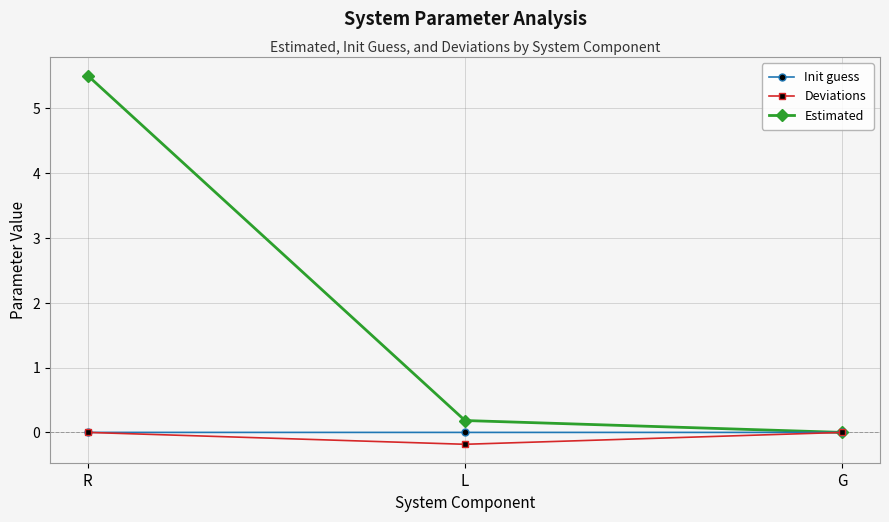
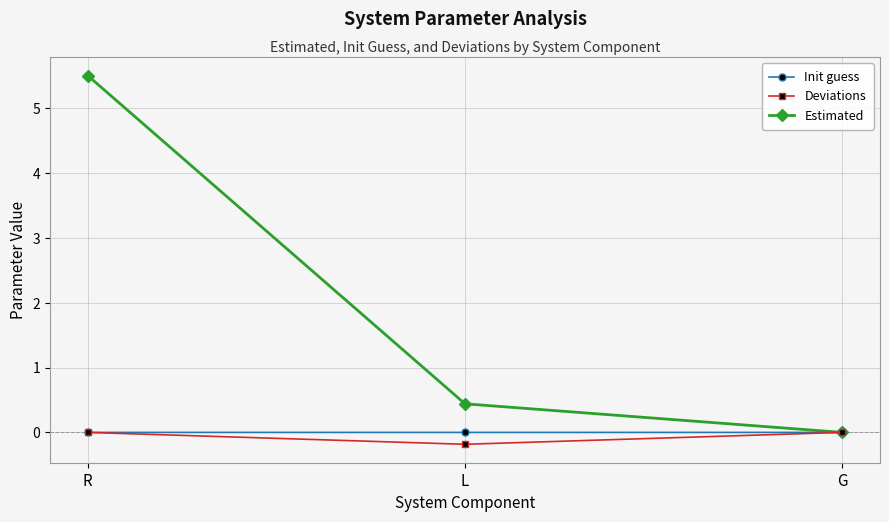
Estimated, L: 0.2 -> 0.4
